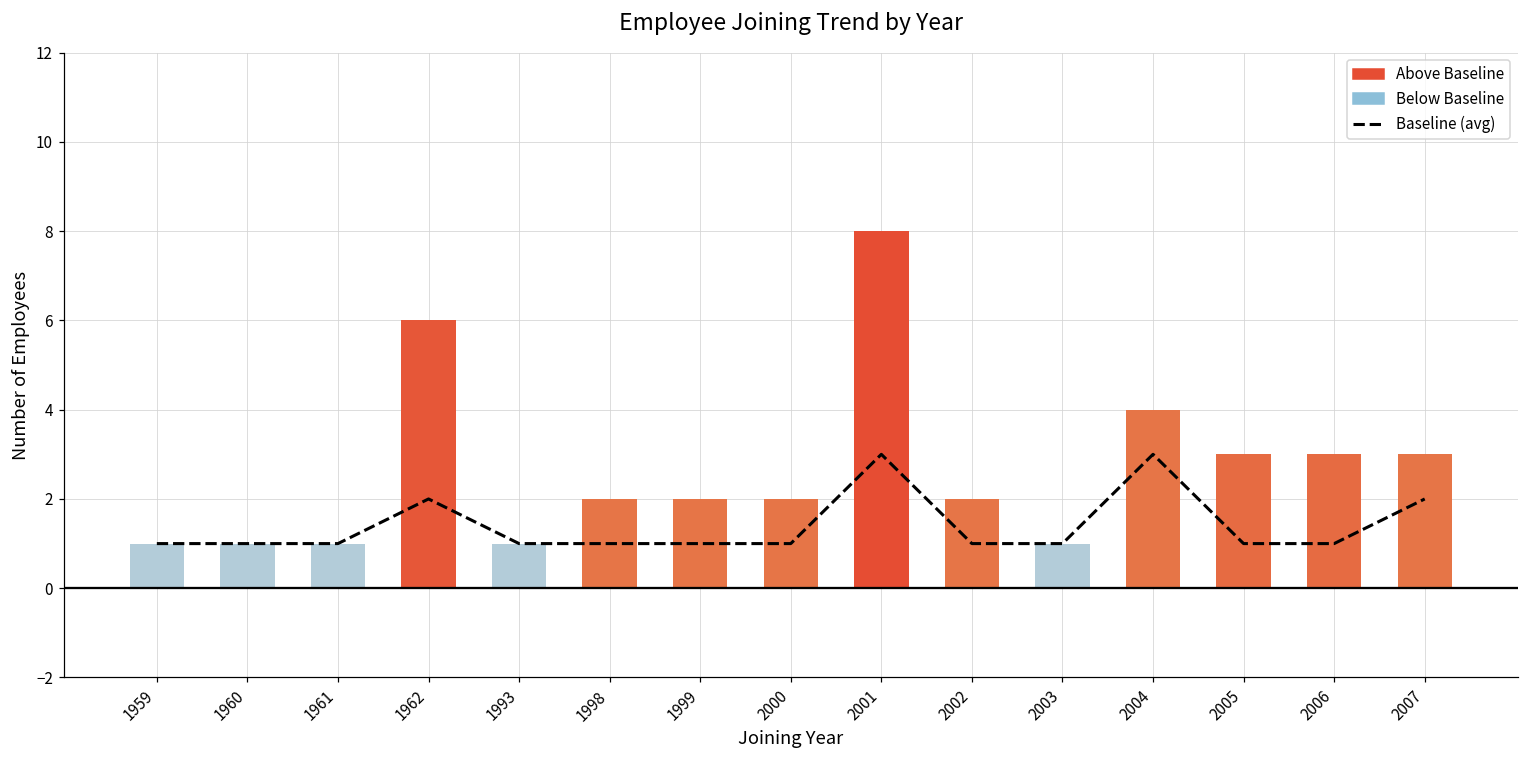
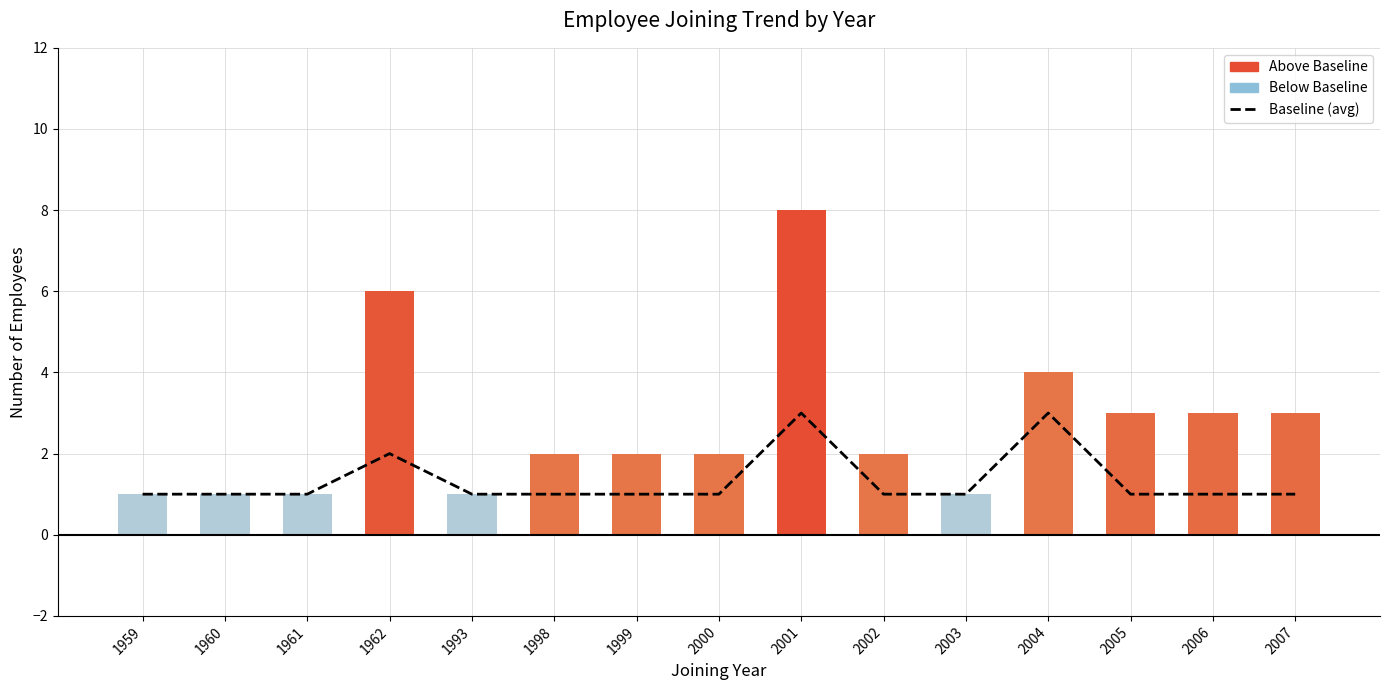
Baseline (avg), 2007: 2 -> 1
